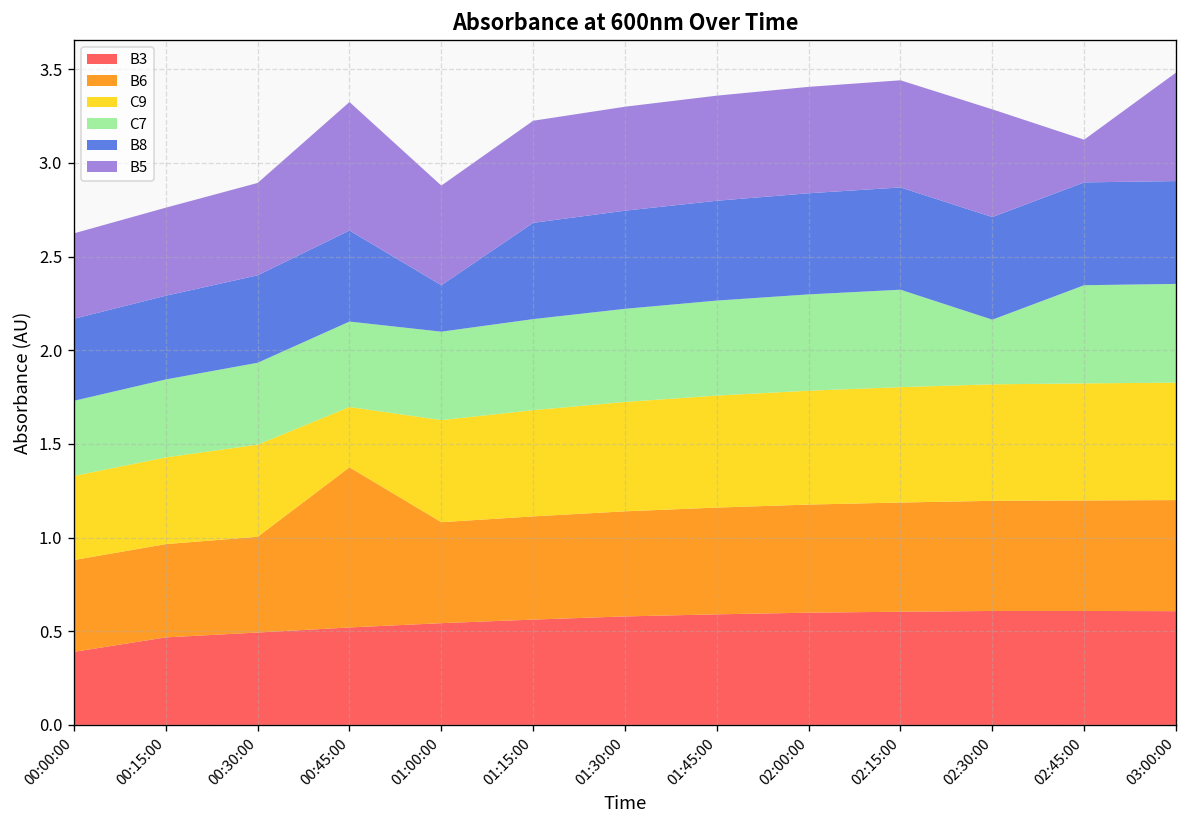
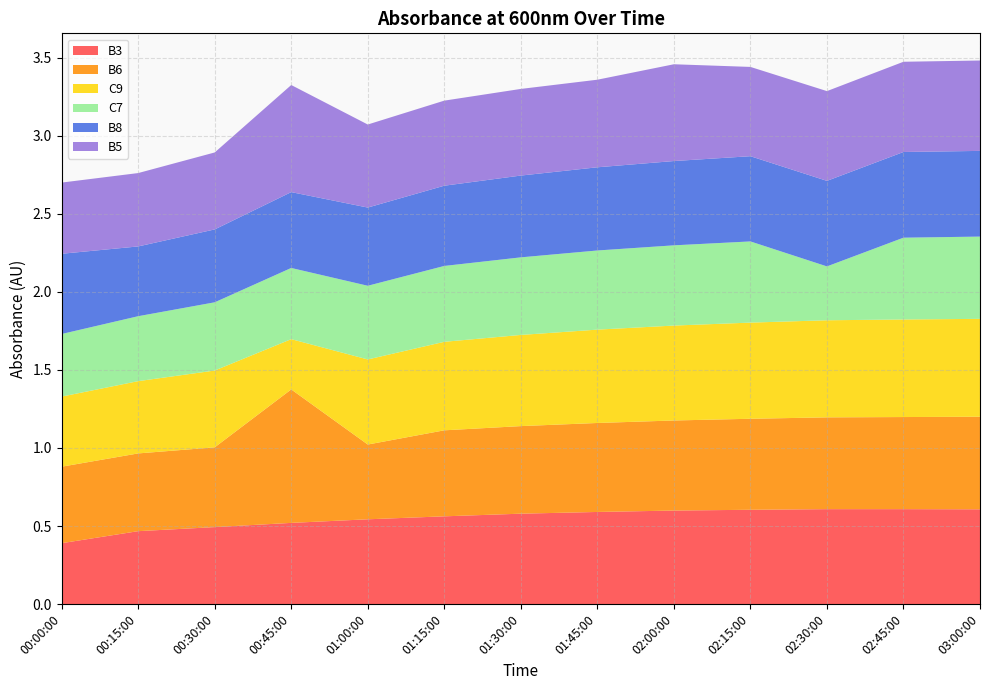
B8, 00:00:00: 0.44 -> 0.51
B6, 01:00:00: 0.54 -> 0.48
B8, 01:00:00: 0.25 -> 0.50
B5, 02:00:00: 0.57 -> 0.62
B5, 02:45:00: 0.23 -> 0.58
